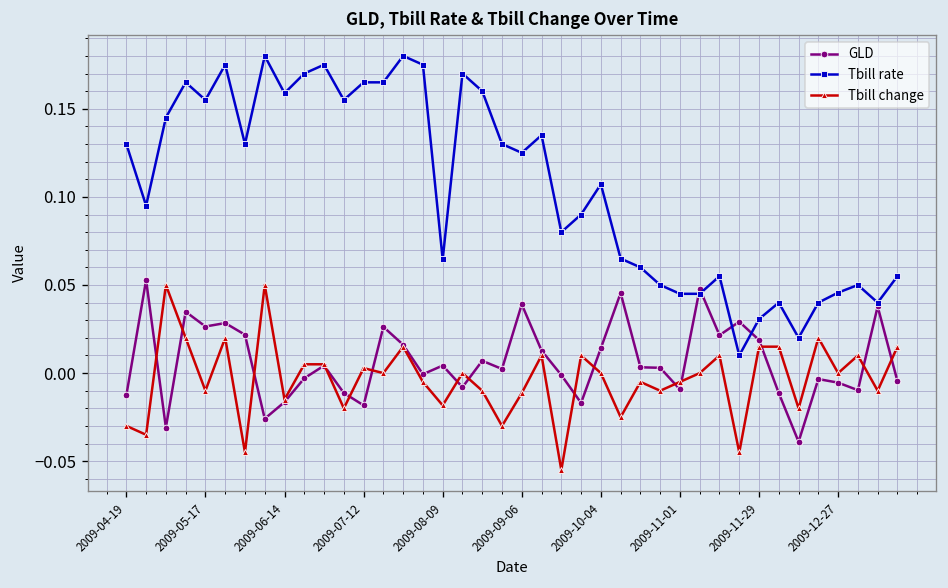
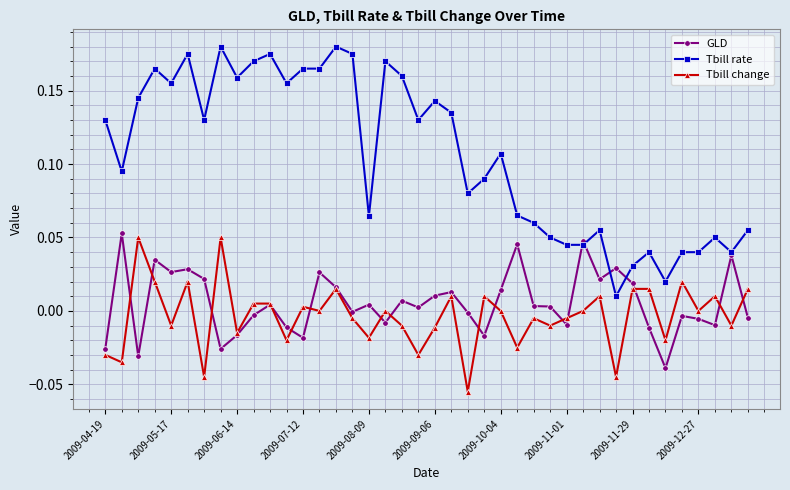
GLD, 2009-04-19: -0.013 -> -0.026
GLD, 2009-09-06: 0.039 -> 0.010
Tbill rate, 2009-09-06: 0.125 -> 0.143
Tbill rate, 2009-12-27: 0.046 -> 0.040
